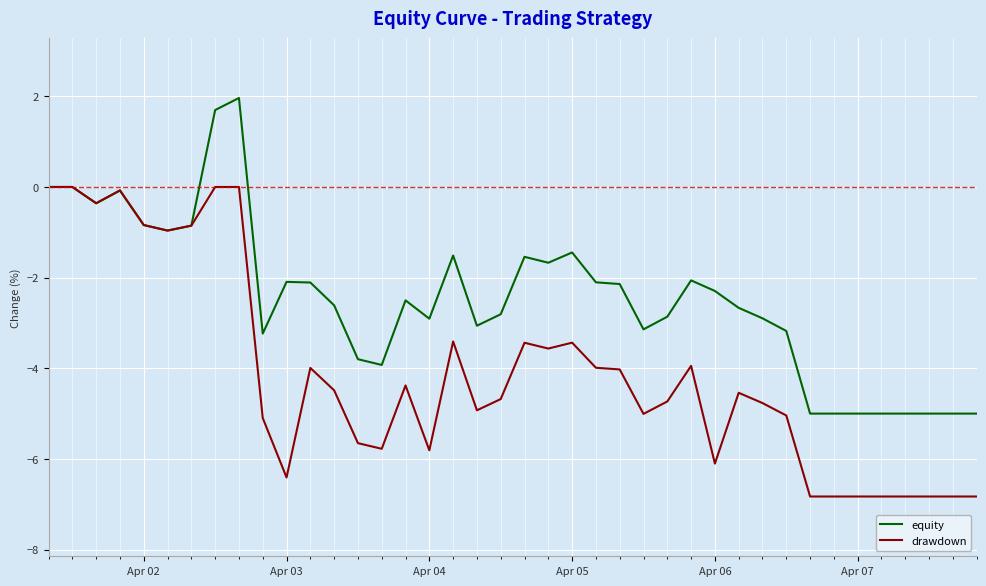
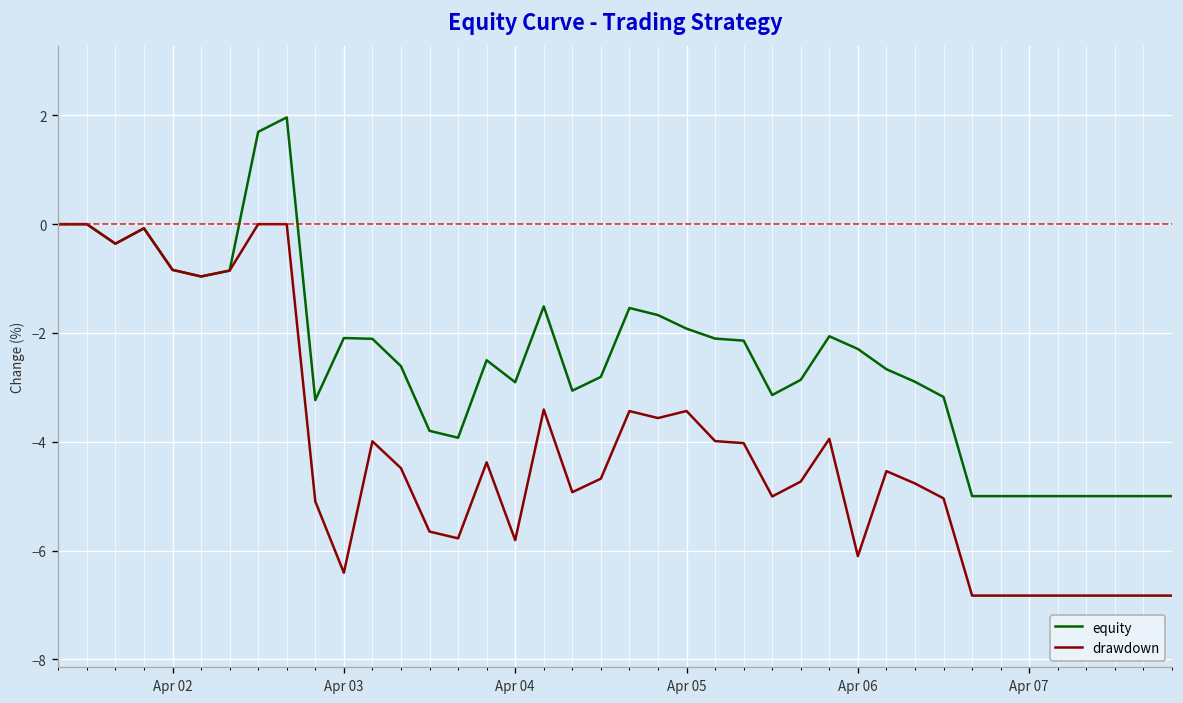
equity, Apr 05: -1.4 -> -1.9
